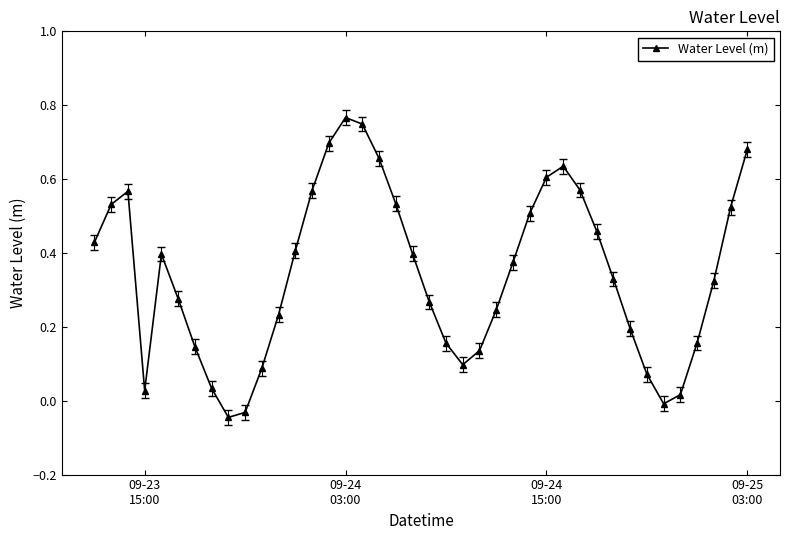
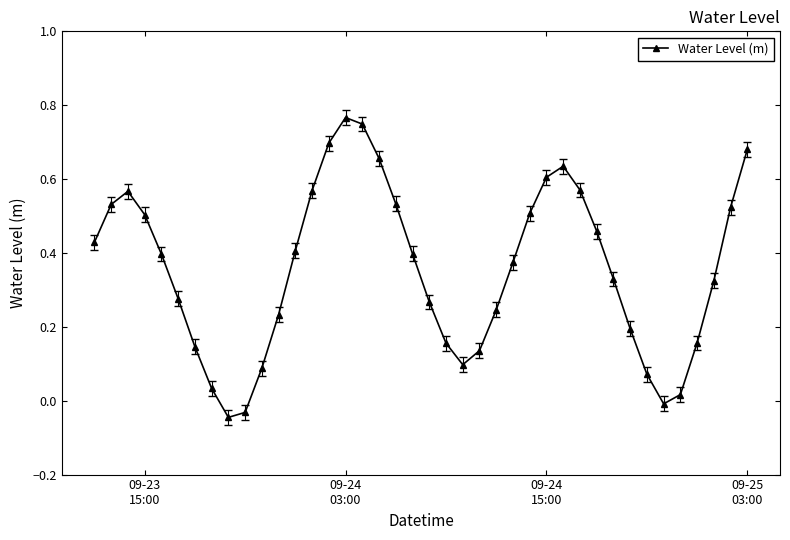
Water Level (m), 09-23 15:00: 0.03 -> 0.50
